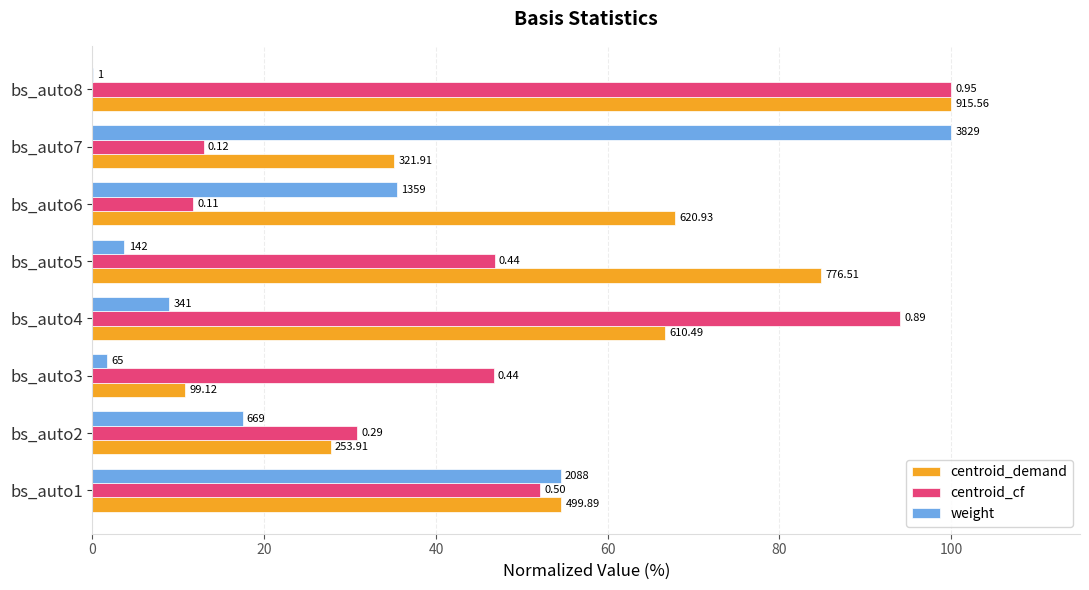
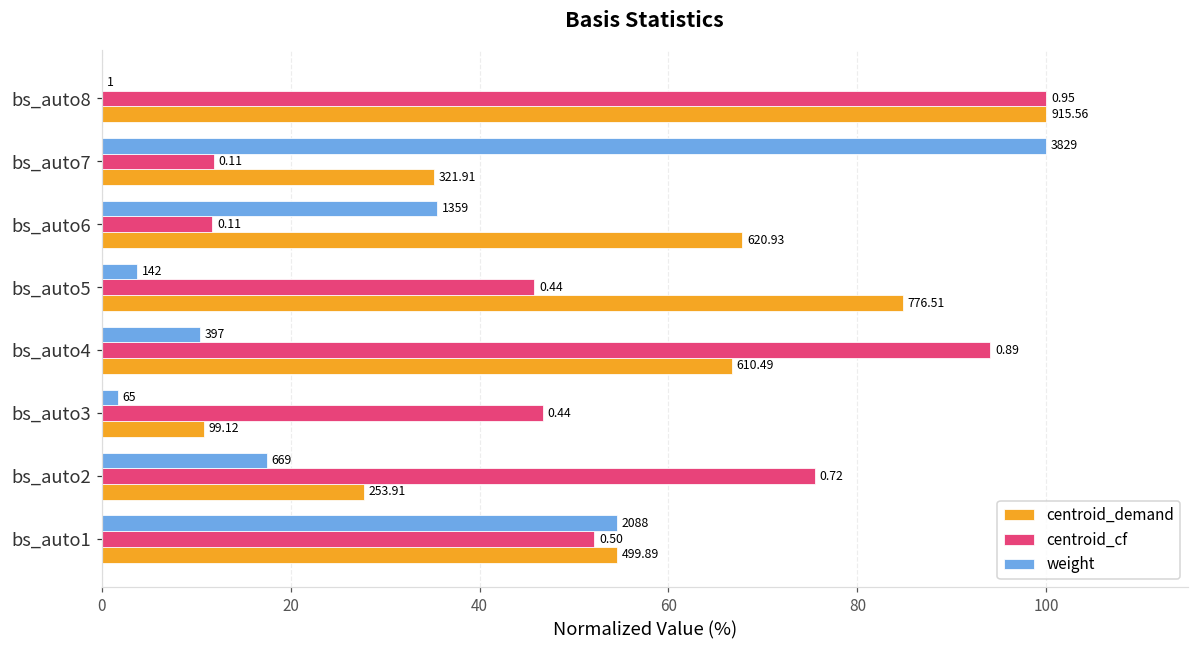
centroid_cf, bs_auto7: 0.12 -> 0.11
centroid_cf, bs_auto5: 47 -> 46
weight, bs_auto4: 341 -> 397
centroid_cf, bs_auto2: 0.29 -> 0.72
